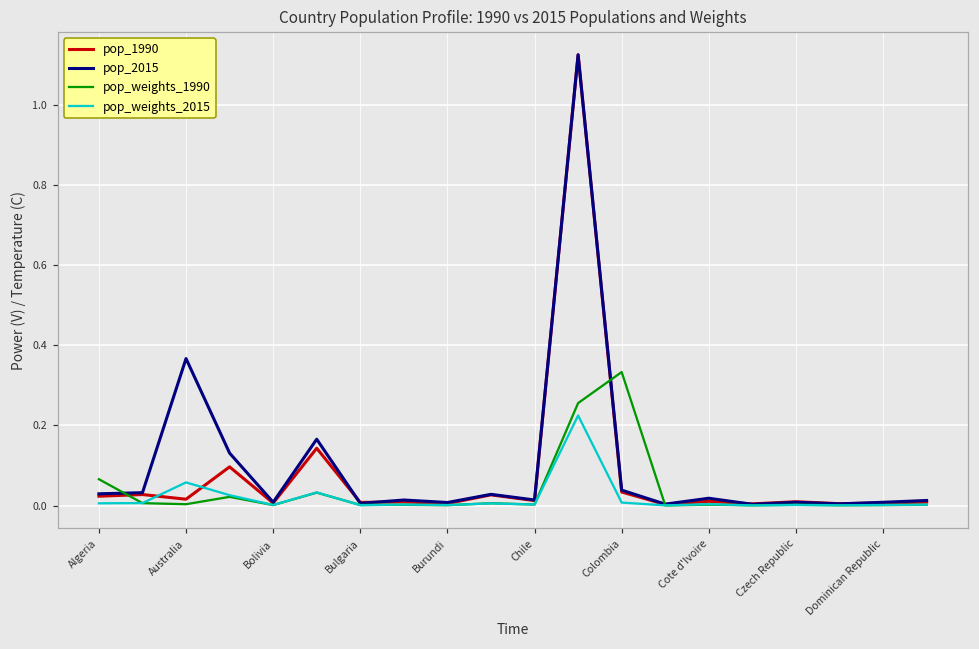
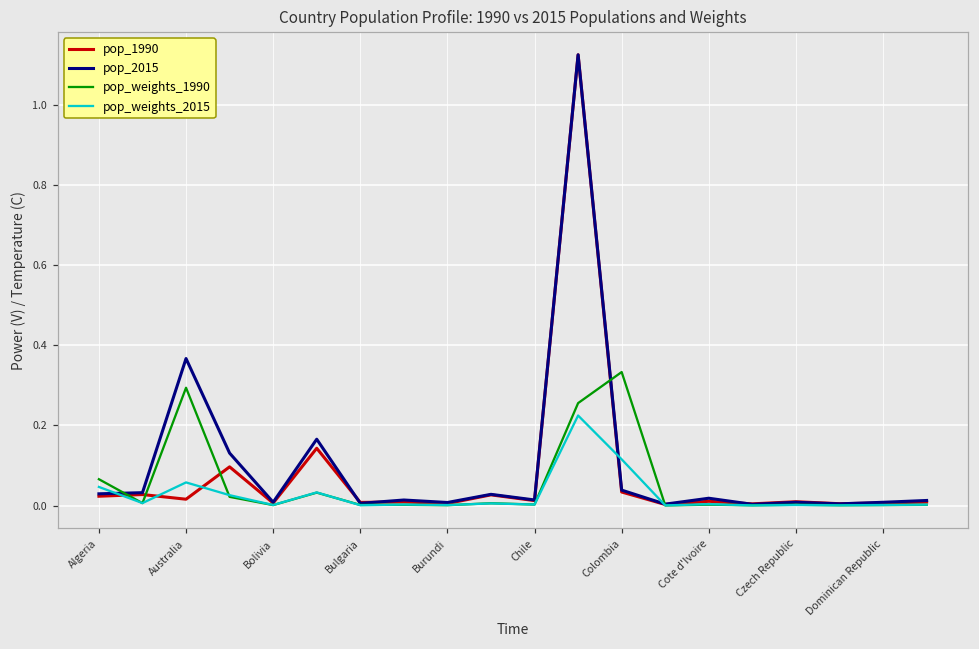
pop_weights_2015, Algeria: 0.01 -> 0.05
pop_weights_1990, Australia: 0.00 -> 0.29
pop_weights_2015, Colombia: 0.01 -> 0.12
